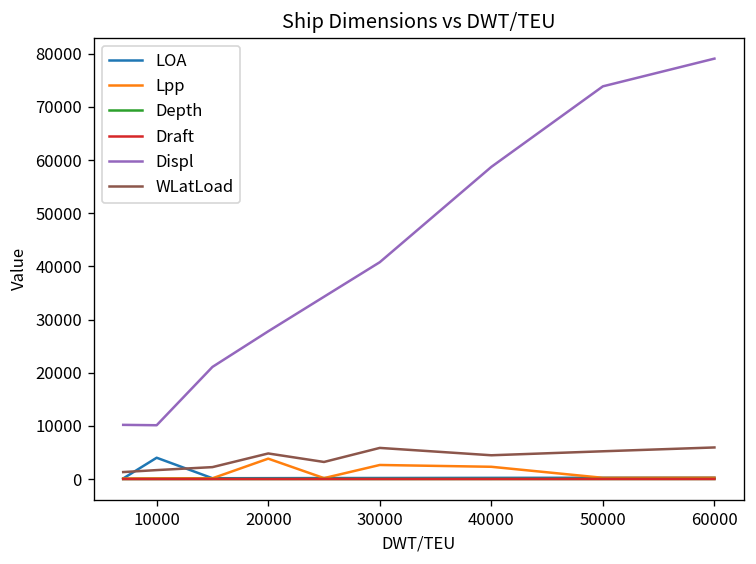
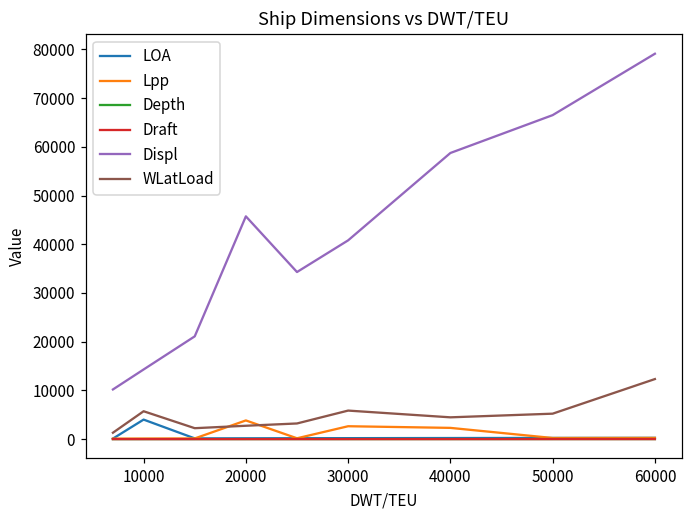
Displ, 10000: 10000 -> 14000
WLatLoad, 10000: 2000 -> 6000
Displ, 20000: 28000 -> 46000
WLatLoad, 20000: 5000 -> 3000
Displ, 50000: 74000 -> 67000
WLatLoad, 60000: 6000 -> 12000
